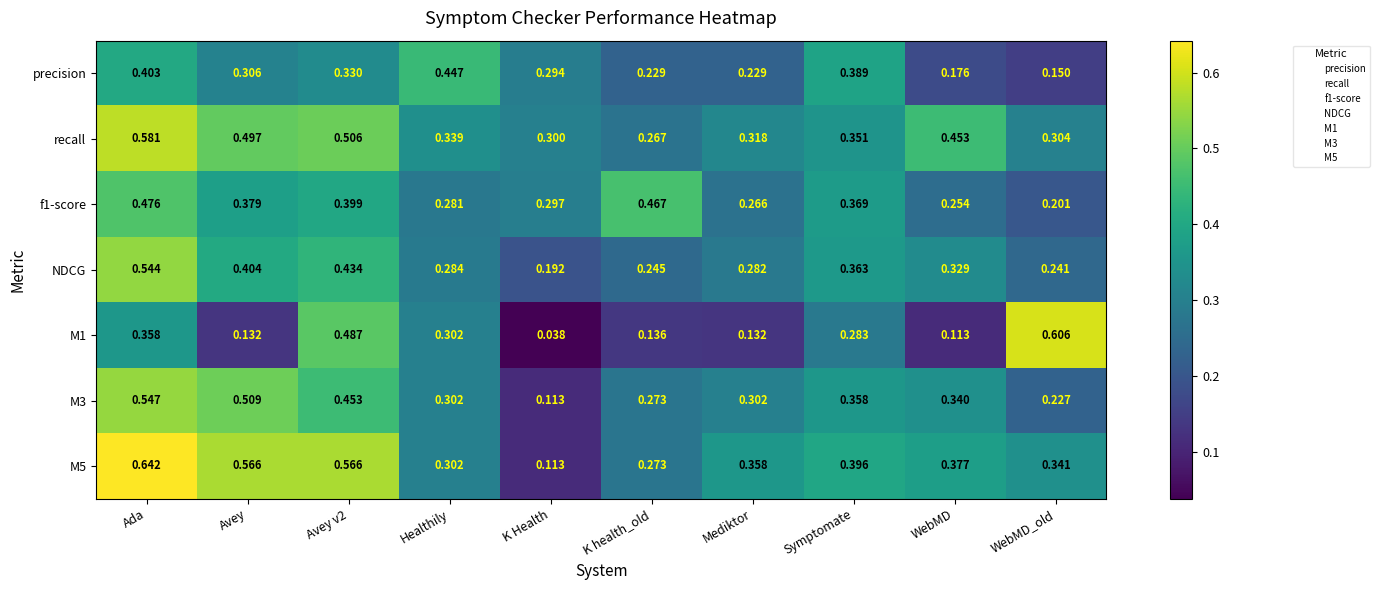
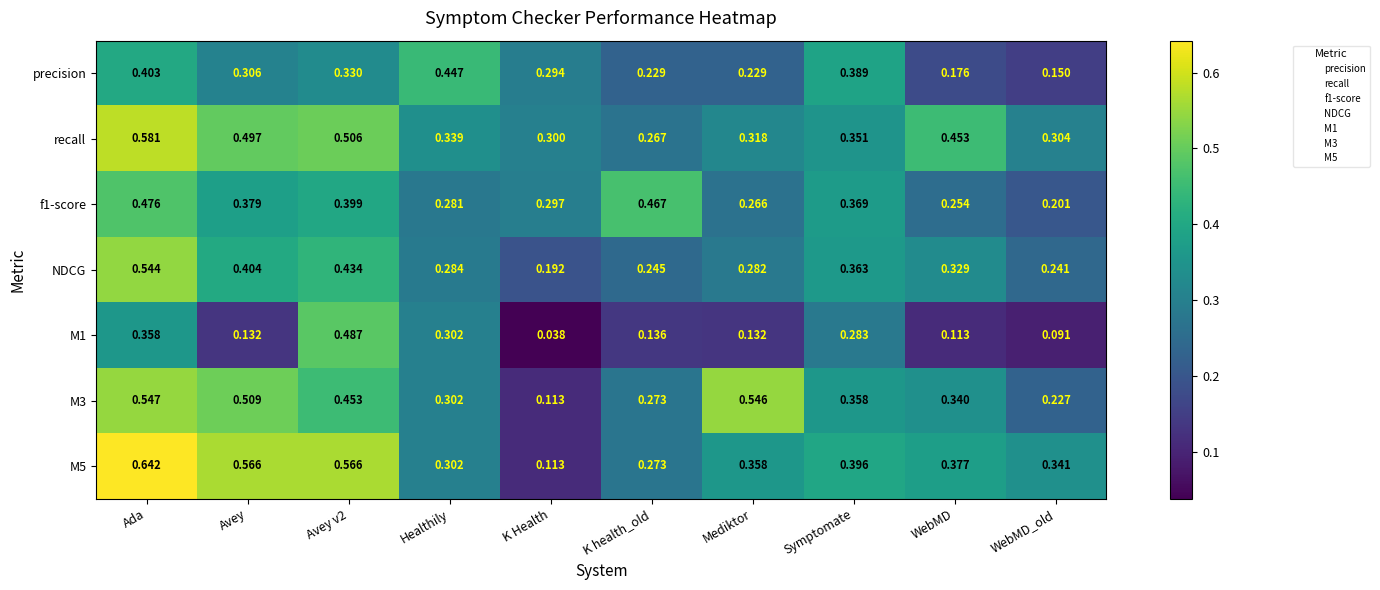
M1, WebMD_old: 0.606 -> 0.091
M3, Mediktor: 0.302 -> 0.546
